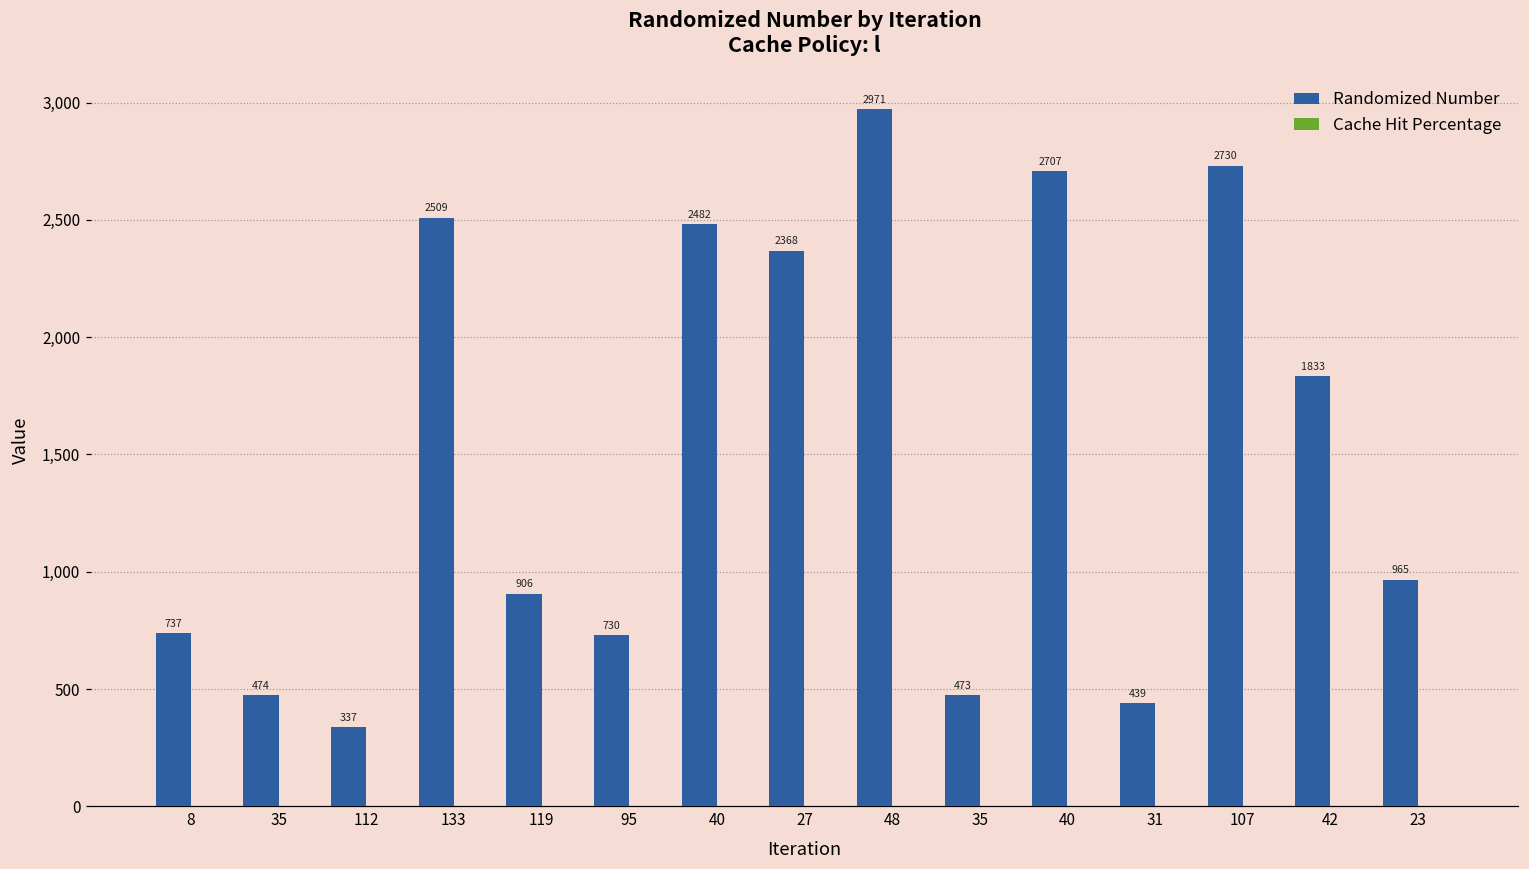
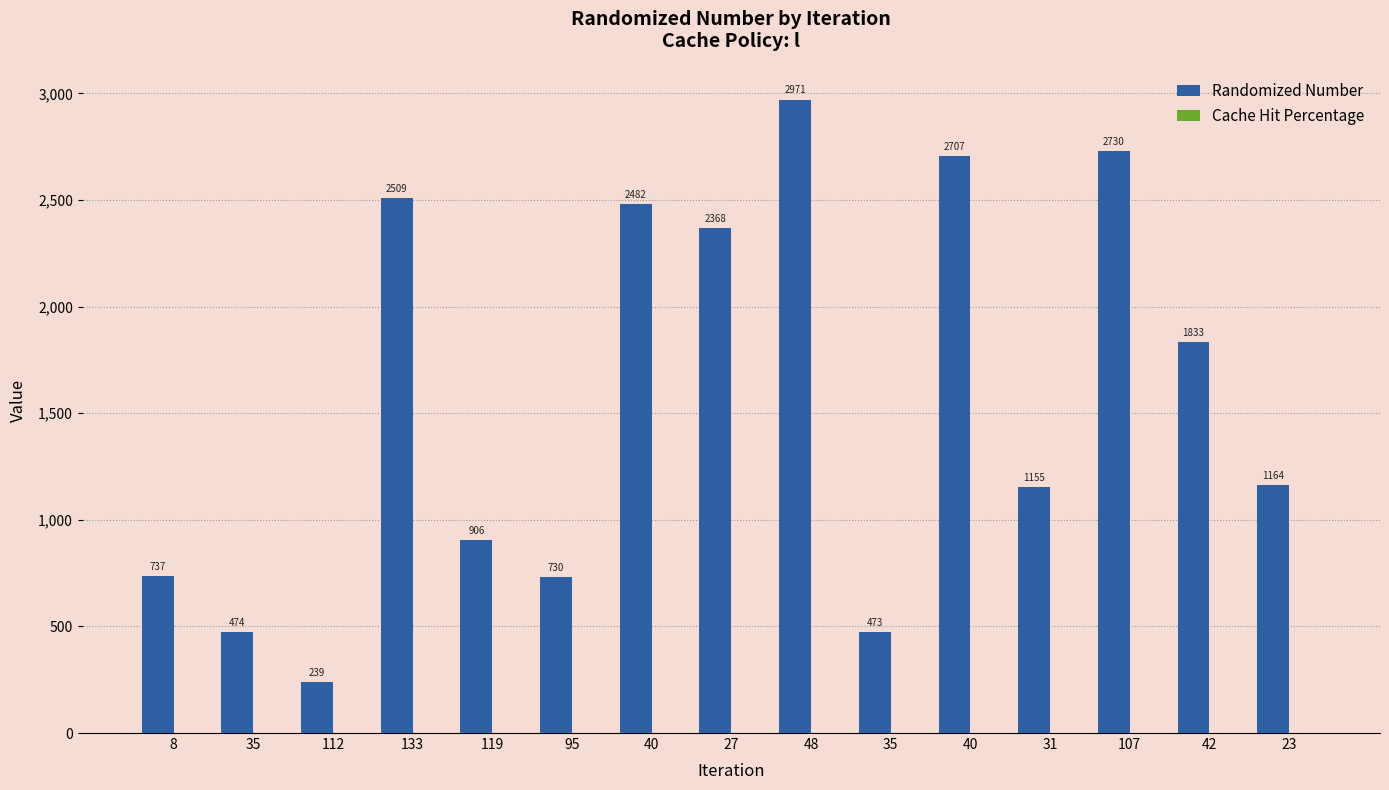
Randomized Number, 112: 337 -> 239
Randomized Number, 31: 439 -> 1155
Randomized Number, 23: 965 -> 1164
